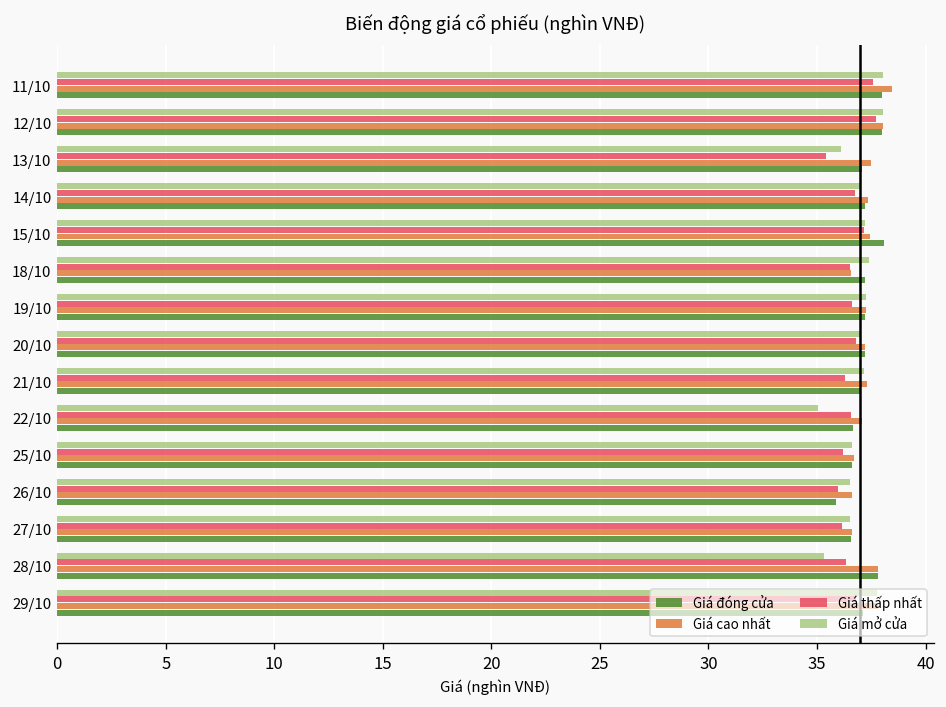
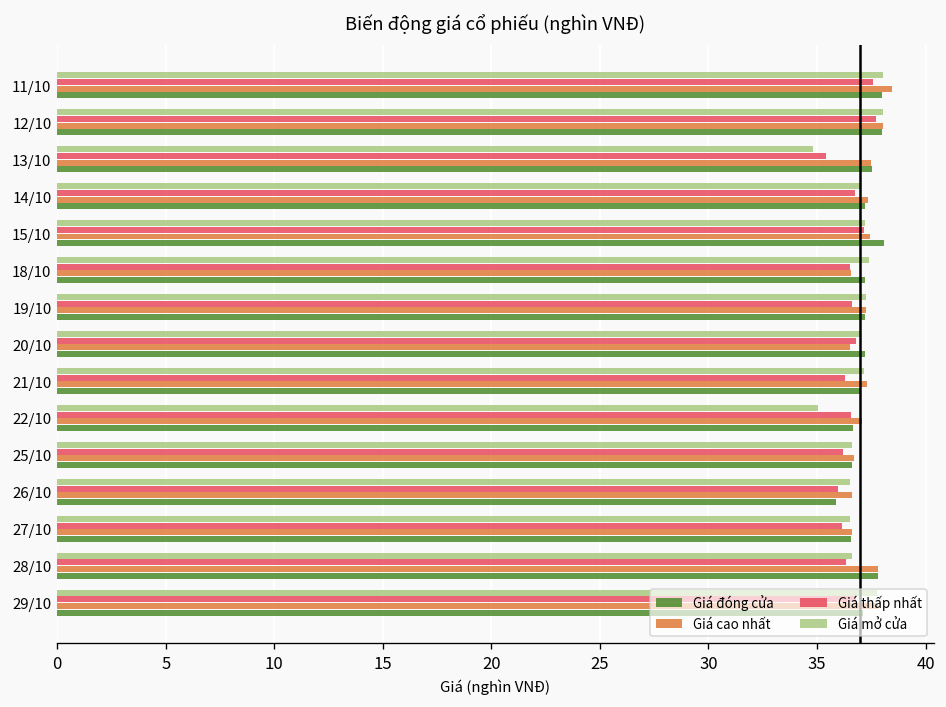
Giá mở cửa, 13/10: 36.1 -> 34.8
Giá đóng cửa, 13/10: 37.1 -> 37.5
Giá cao nhất, 20/10: 37.2 -> 36.5
Giá mở cửa, 28/10: 35.3 -> 36.6
